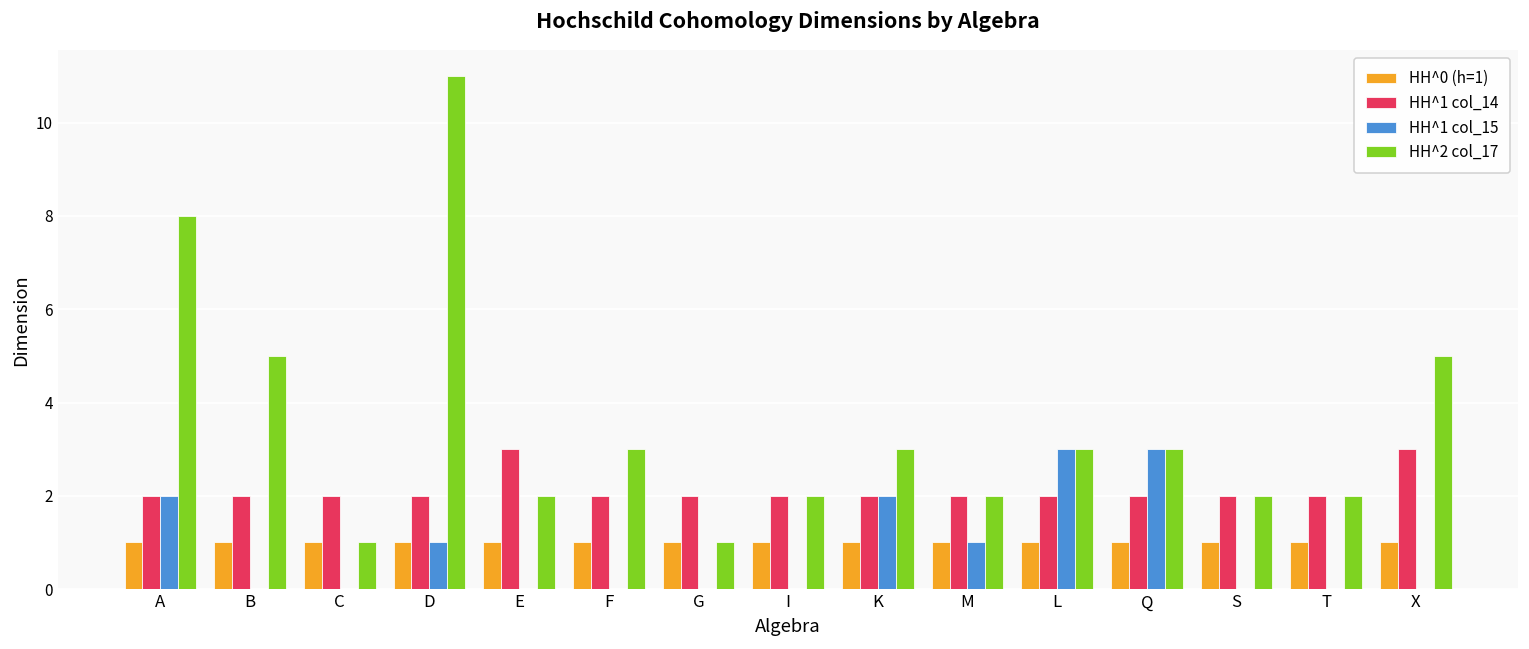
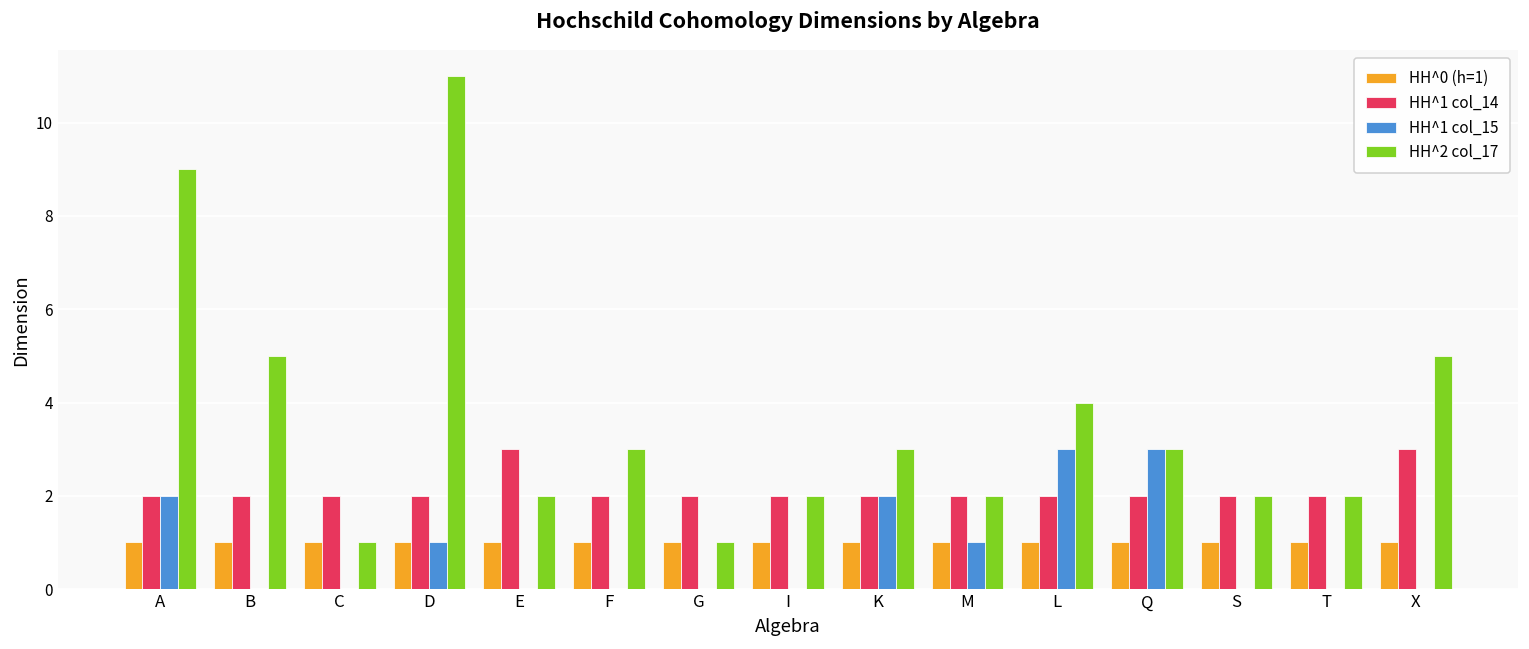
HH^2 col_17, A: 8 -> 9
HH^2 col_17, L: 3 -> 4
